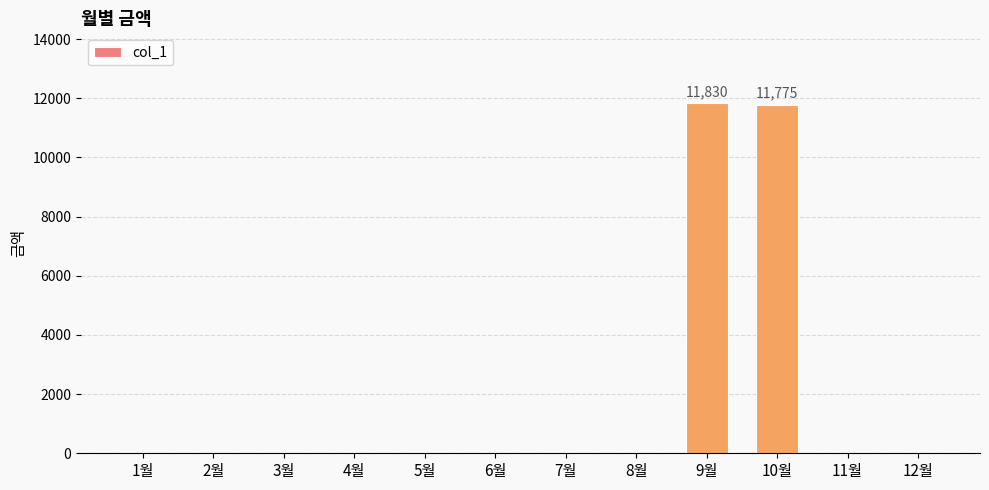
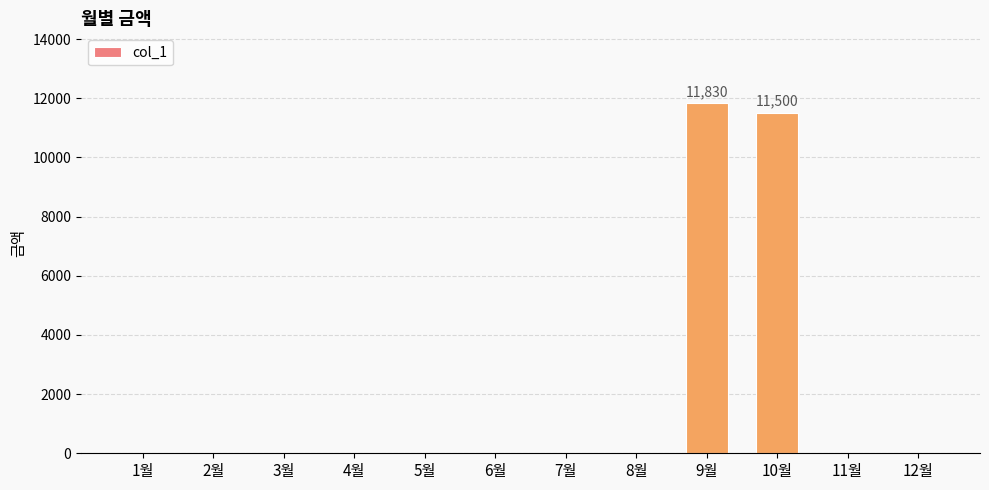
10월: 11,775 -> 11,500
